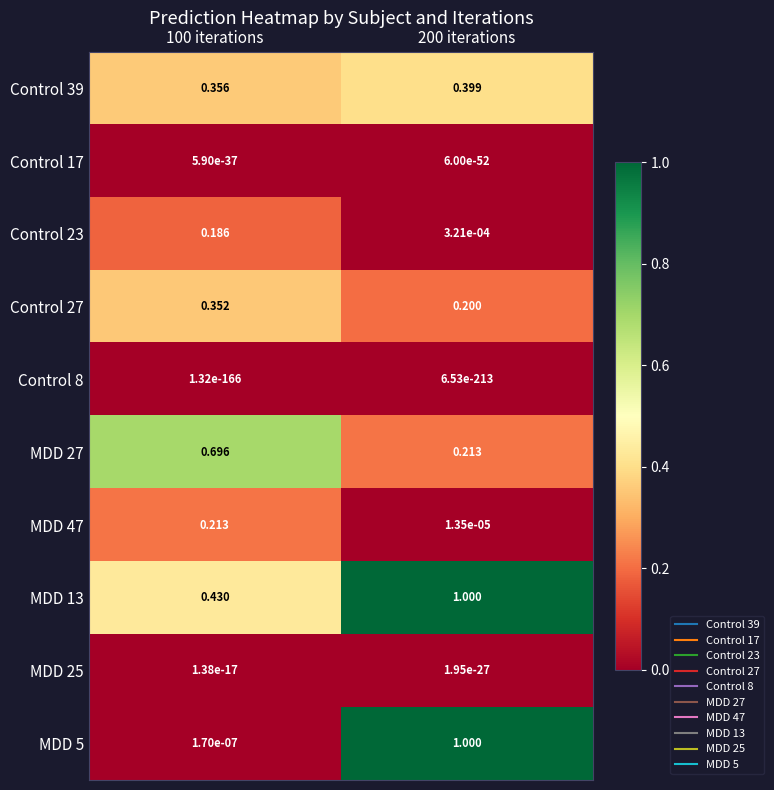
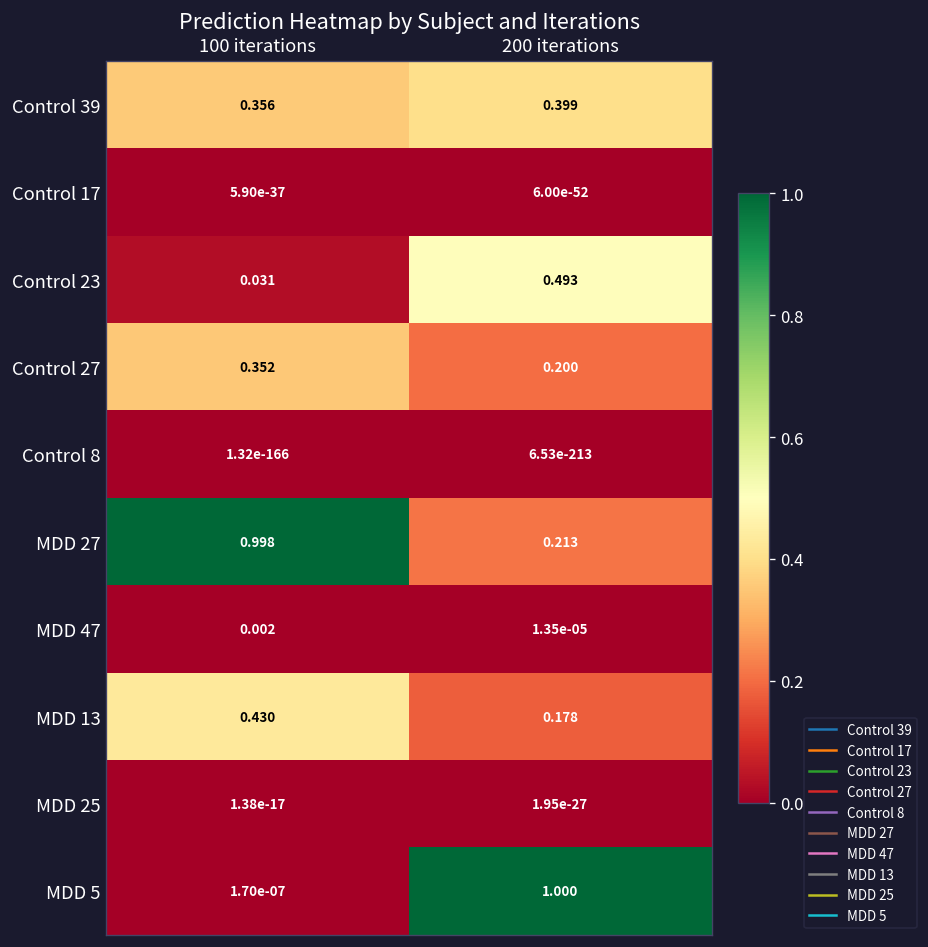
Control 23, 100 iterations: 0.186 -> 0.031
Control 23, 200 iterations: 3.21e-04 -> 0.493
MDD 27, 100 iterations: 0.696 -> 0.998
MDD 47, 100 iterations: 0.213 -> 0.002
MDD 13, 200 iterations: 1.000 -> 0.178
